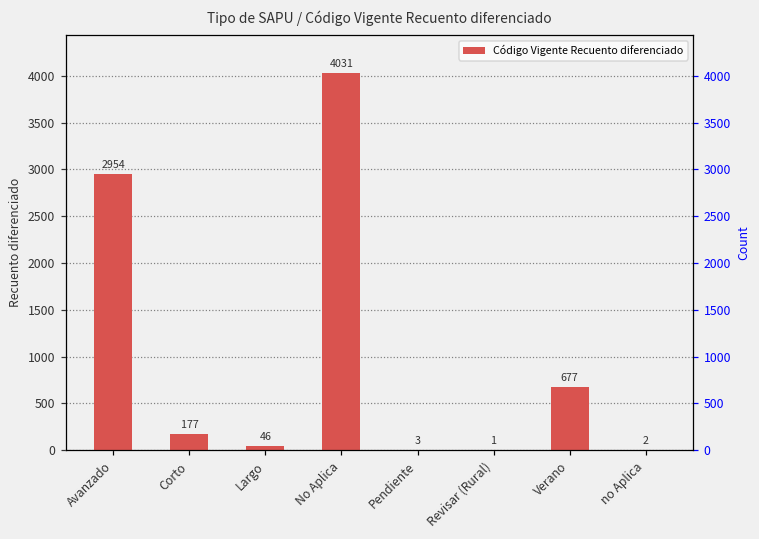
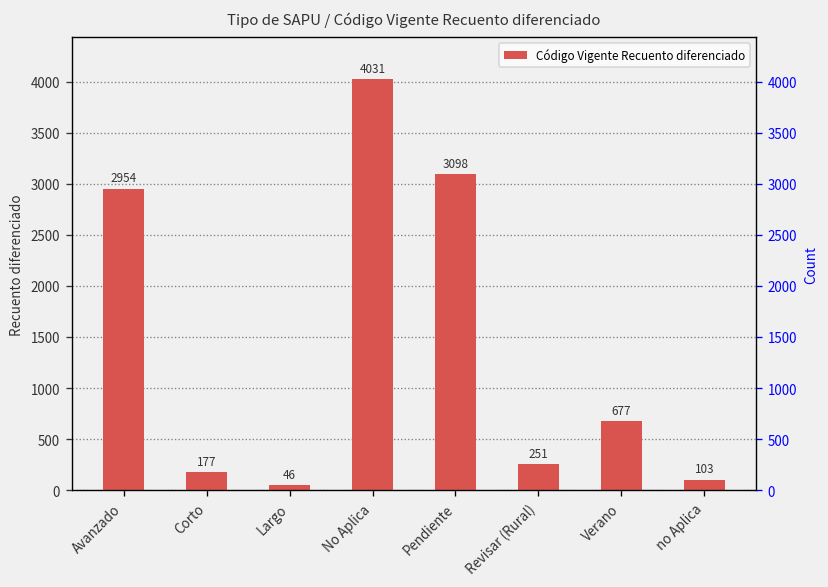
Pendiente: 3 -> 3098
Revisar (Rural): 1 -> 251
no Aplica: 2 -> 103
